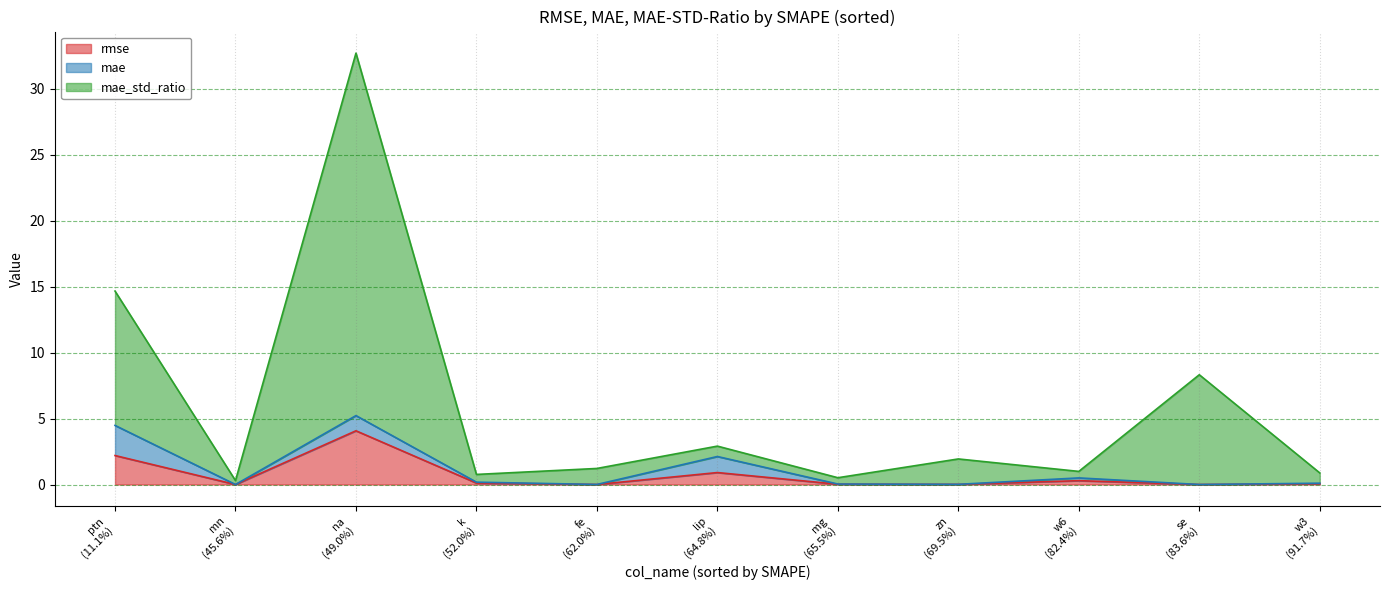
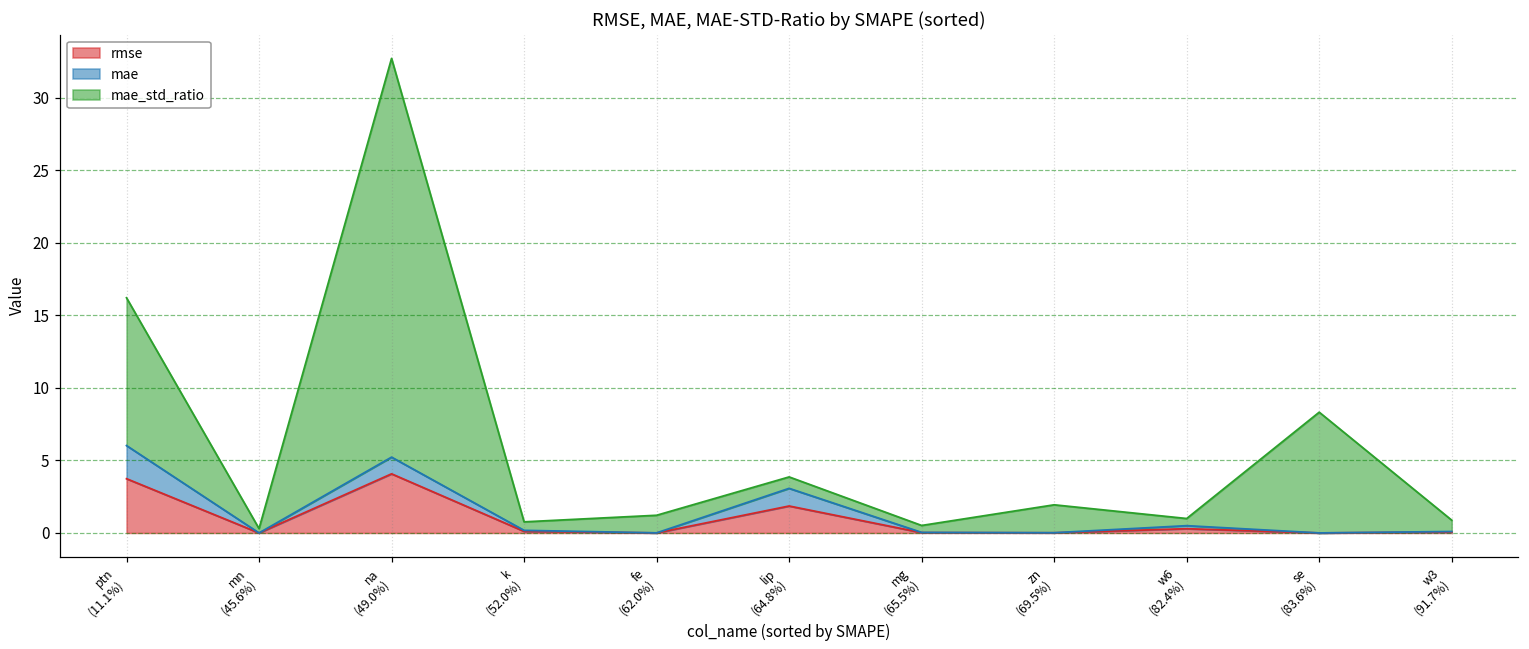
rmse, ptn (11.1%): 2.2 -> 3.7
rmse, lip (64.8%): 0.9 -> 1.9
